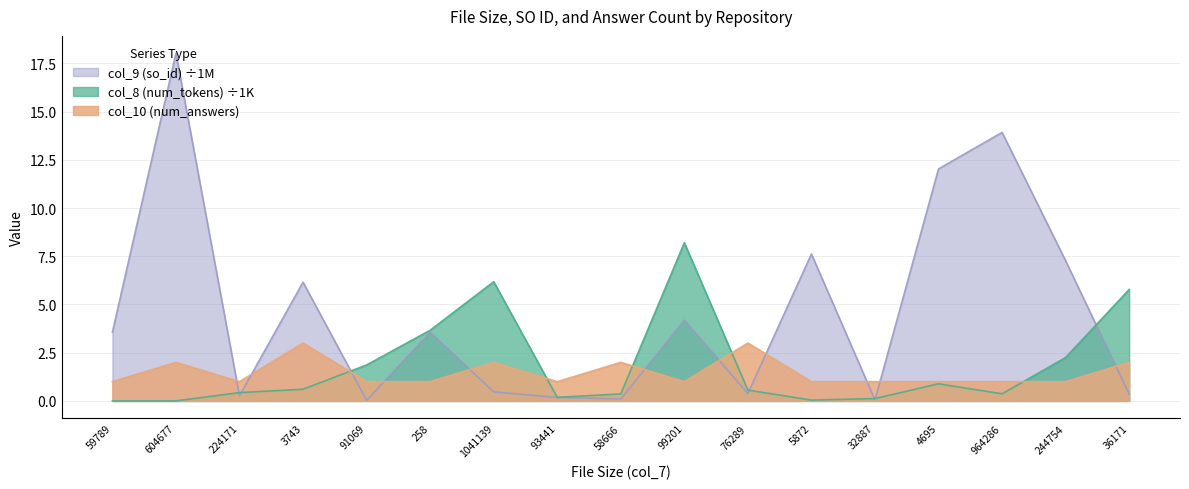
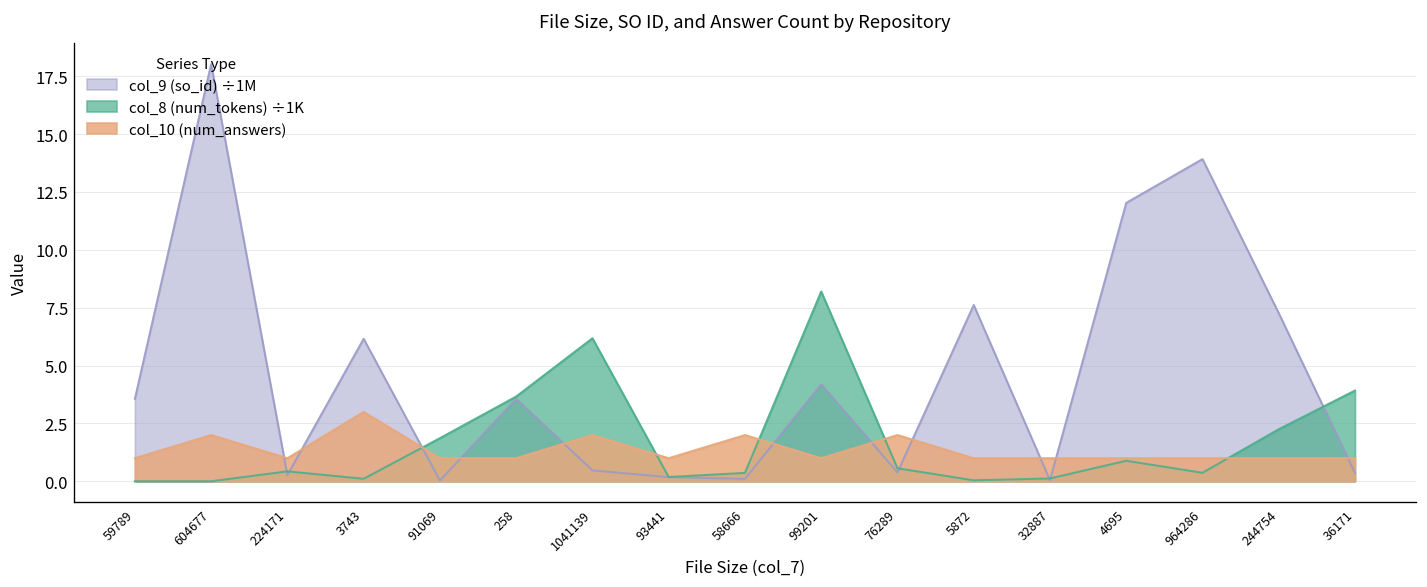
col_8 (num_tokens) ÷1K, 3743: 0.6 -> 0.1
col_10 (num_answers), 76289: 3 -> 2
col_8 (num_tokens) ÷1K, 36171: 5.8 -> 3.9
col_10 (num_answers), 36171: 2 -> 1
